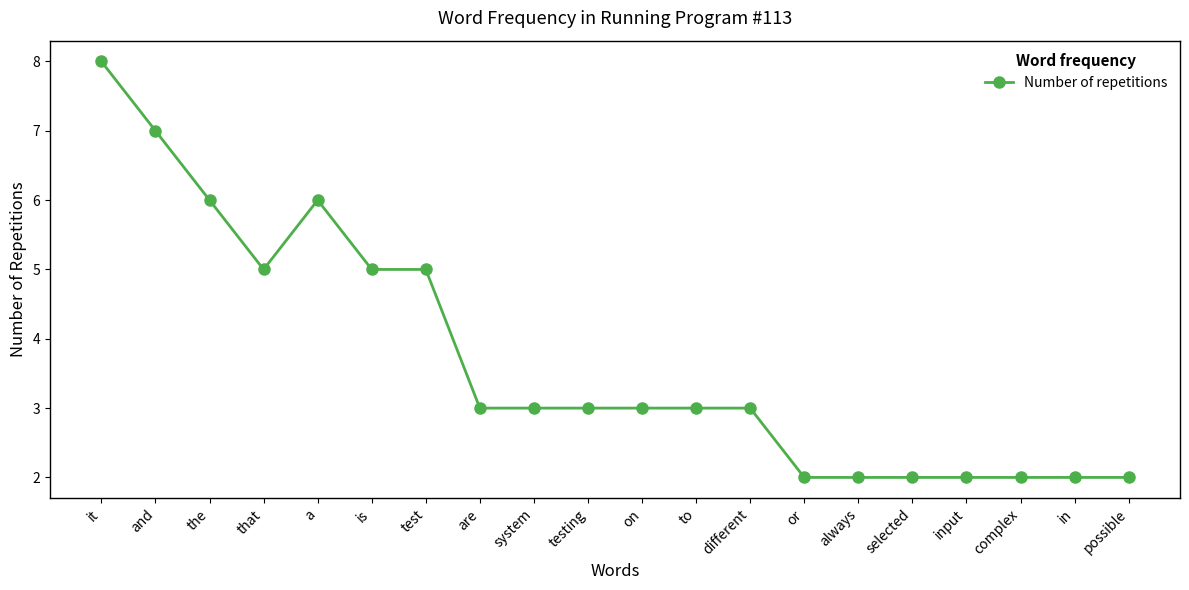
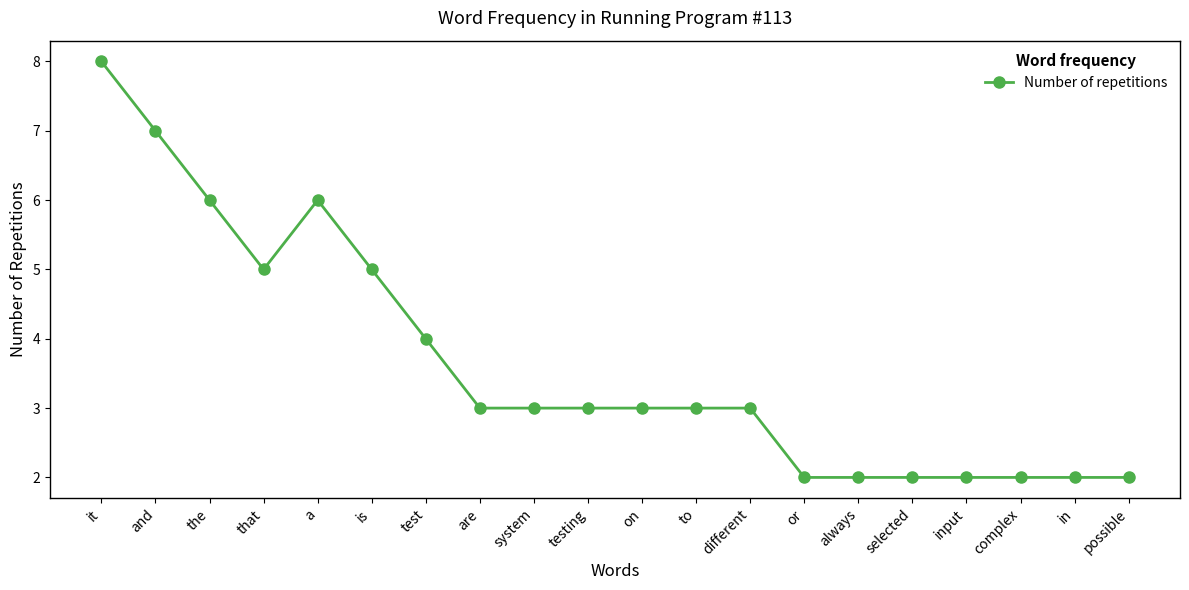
test: 5 -> 4
